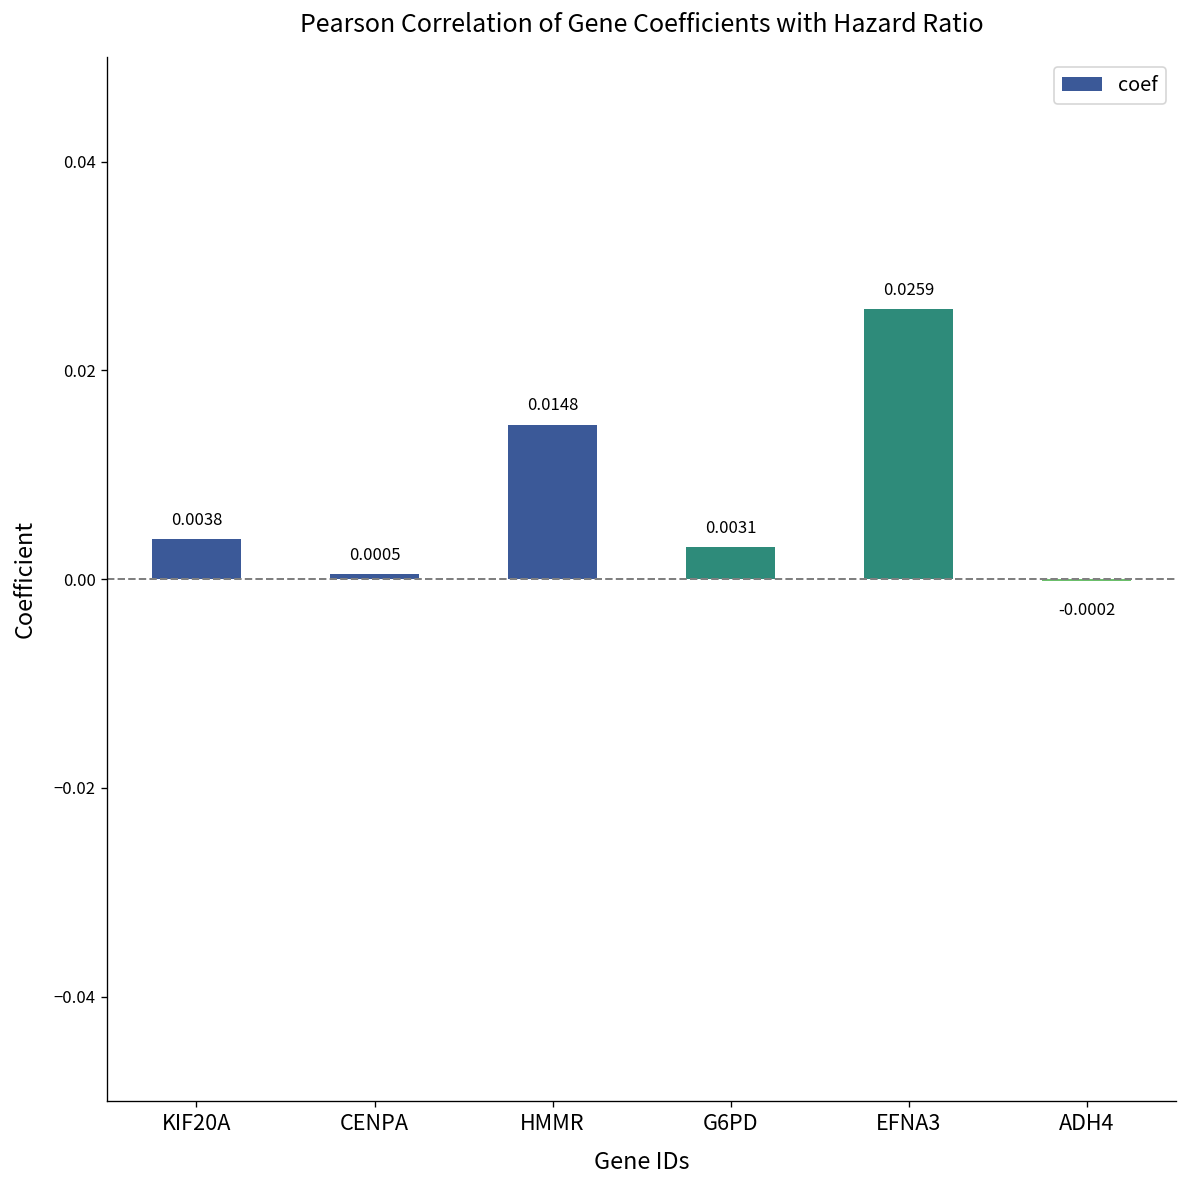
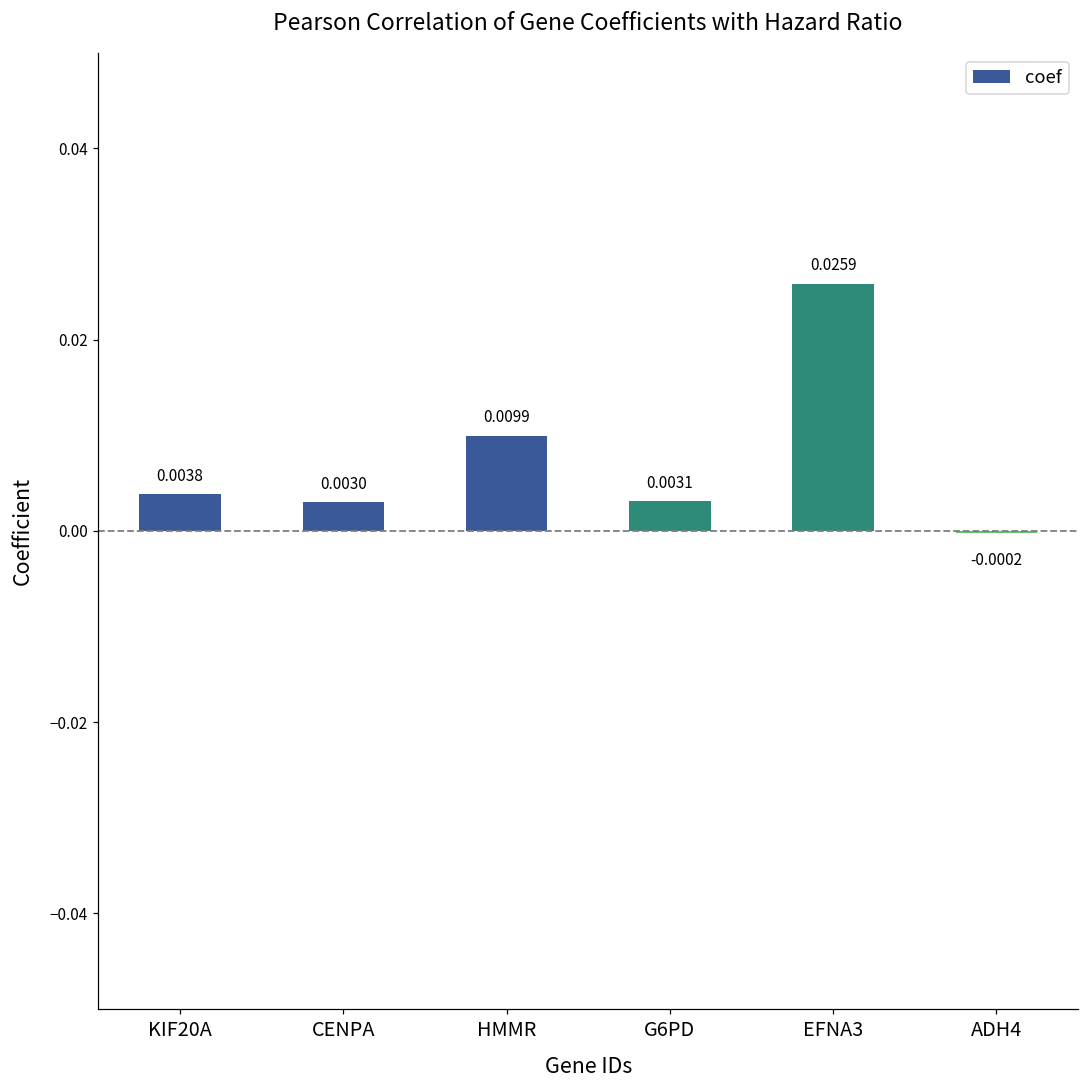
CENPA: 0.0005 -> 0.0030
HMMR: 0.0148 -> 0.0099
